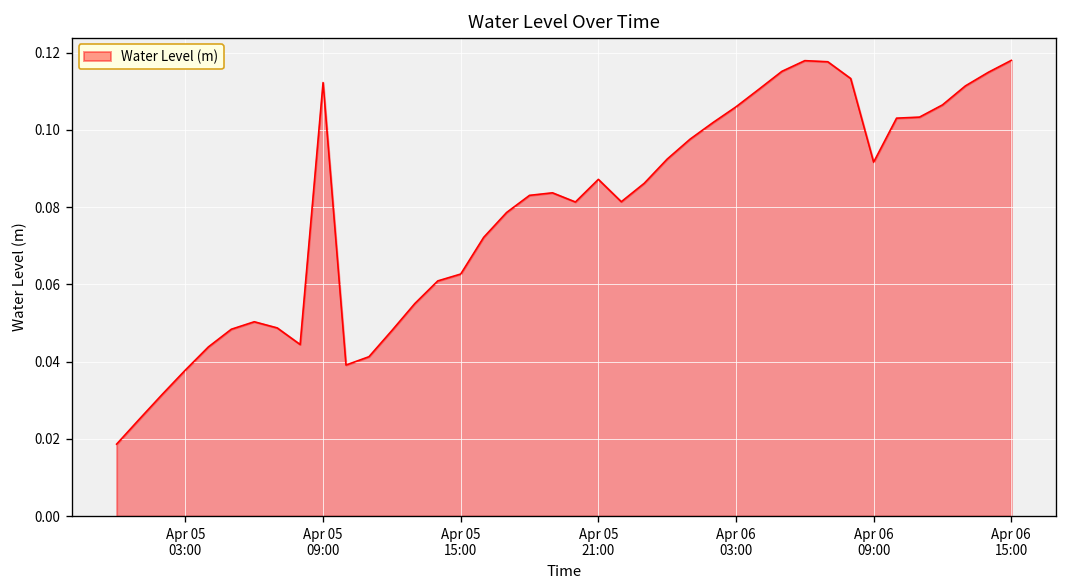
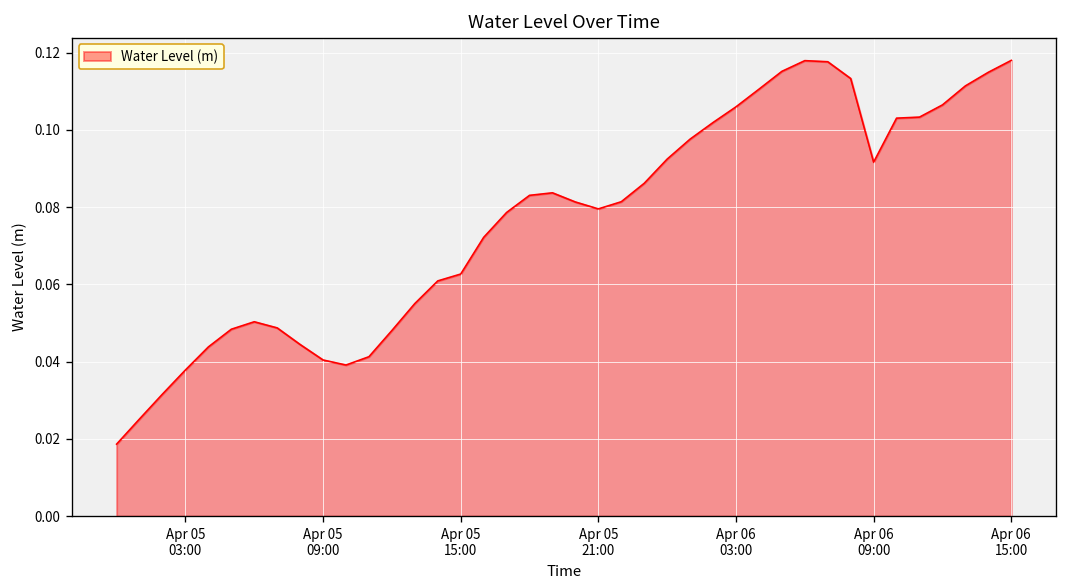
Apr 05 09:00: 0.112 -> 0.040
Apr 05 21:00: 0.087 -> 0.080
